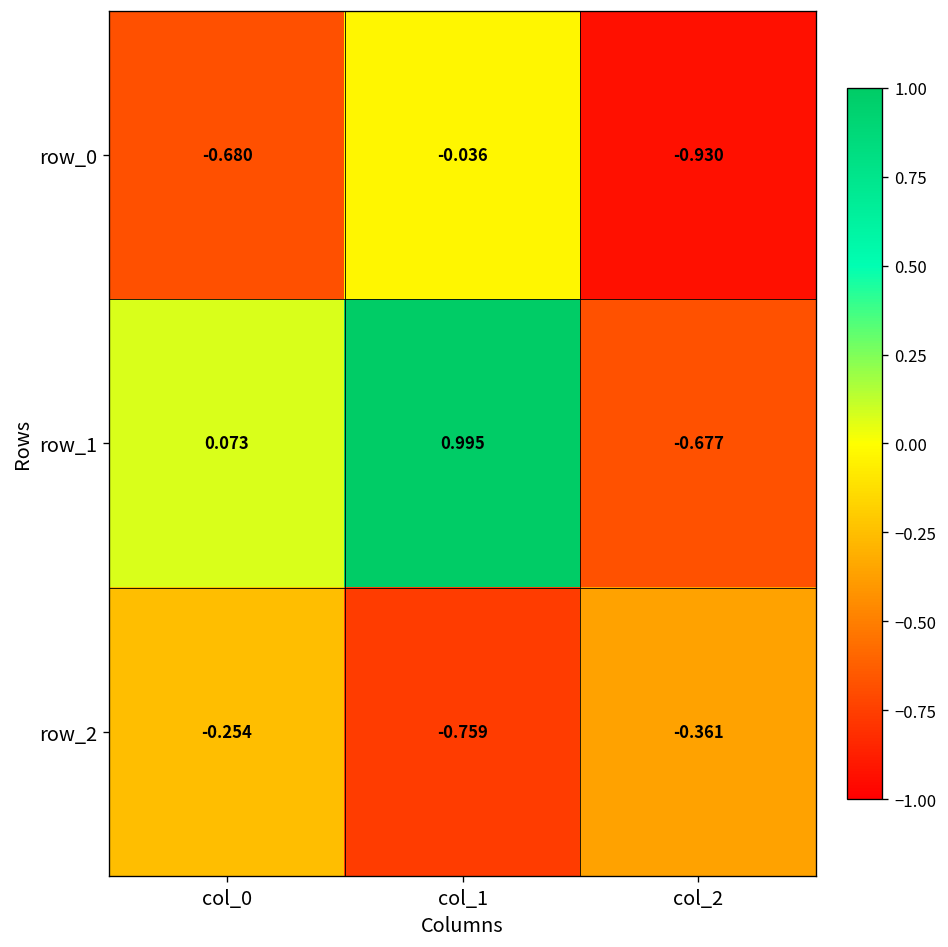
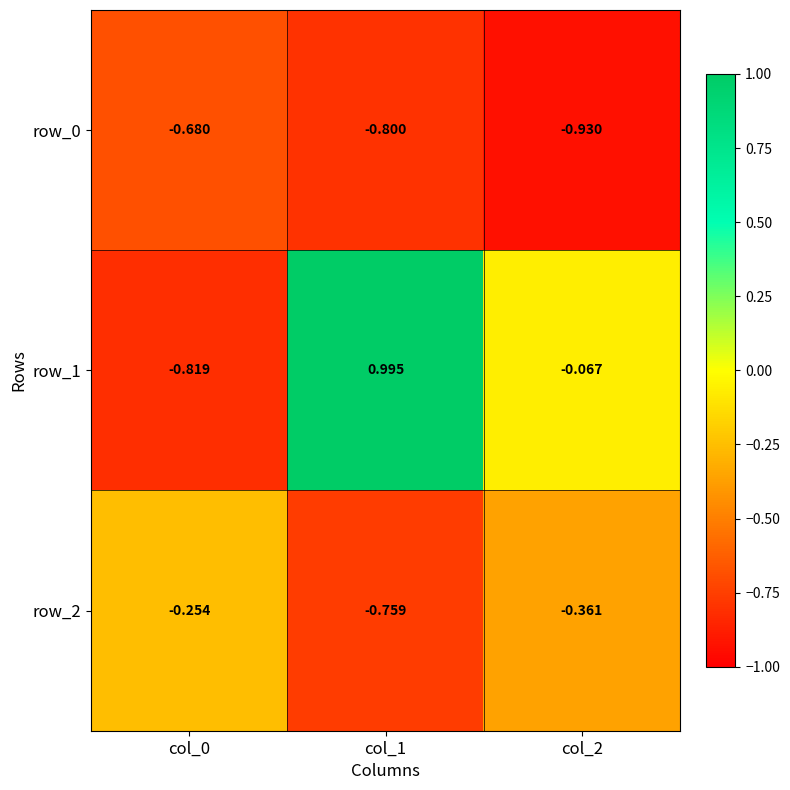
row_0, col_1: -0.036 -> -0.800
row_1, col_0: 0.073 -> -0.819
row_1, col_2: -0.677 -> -0.067
